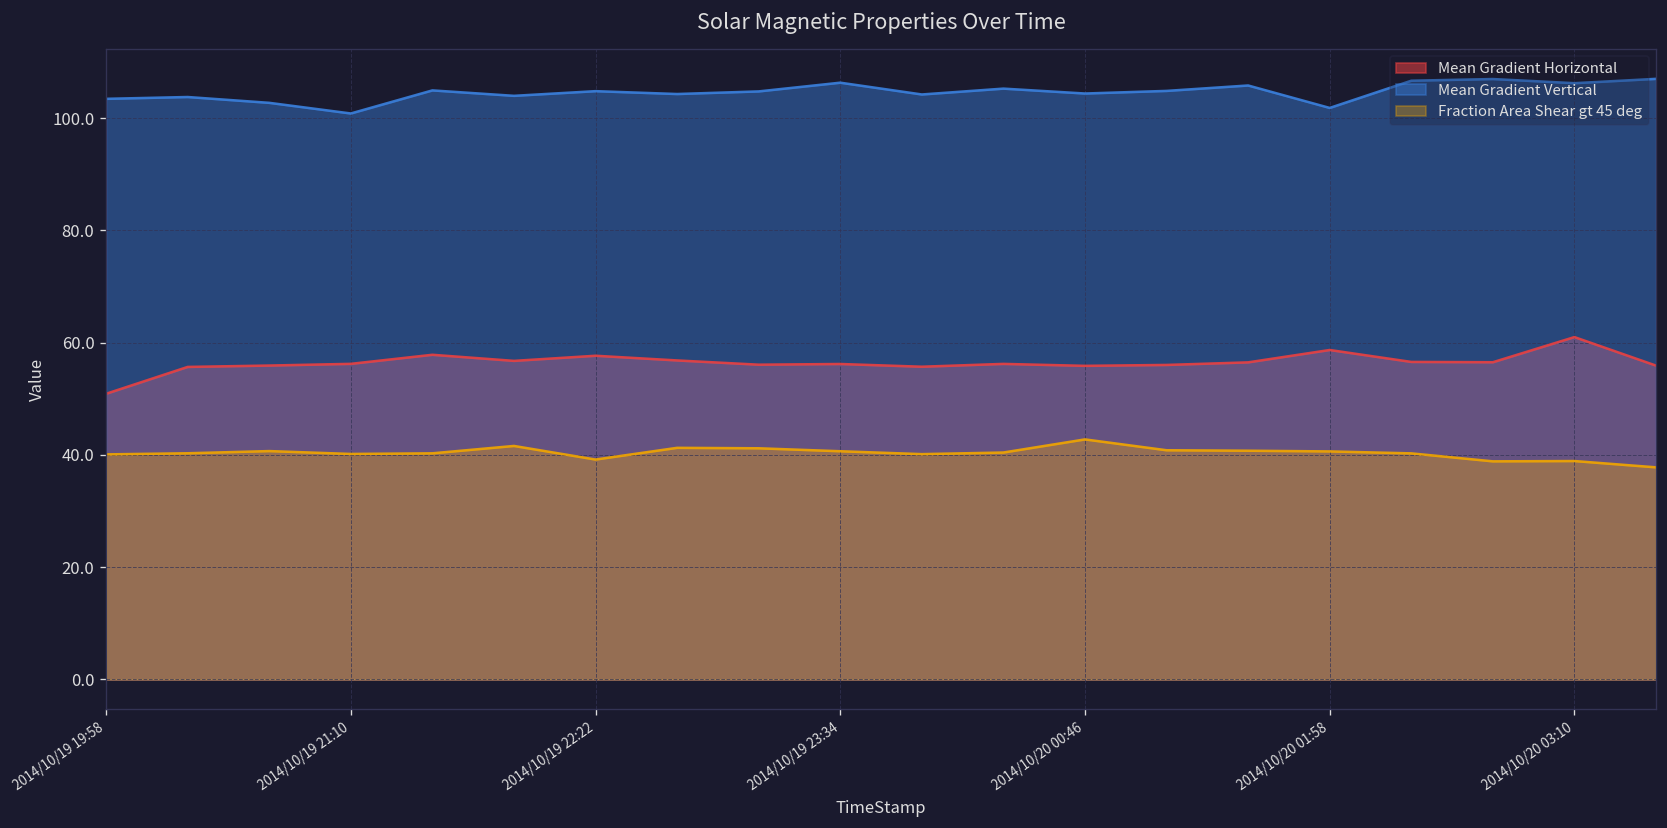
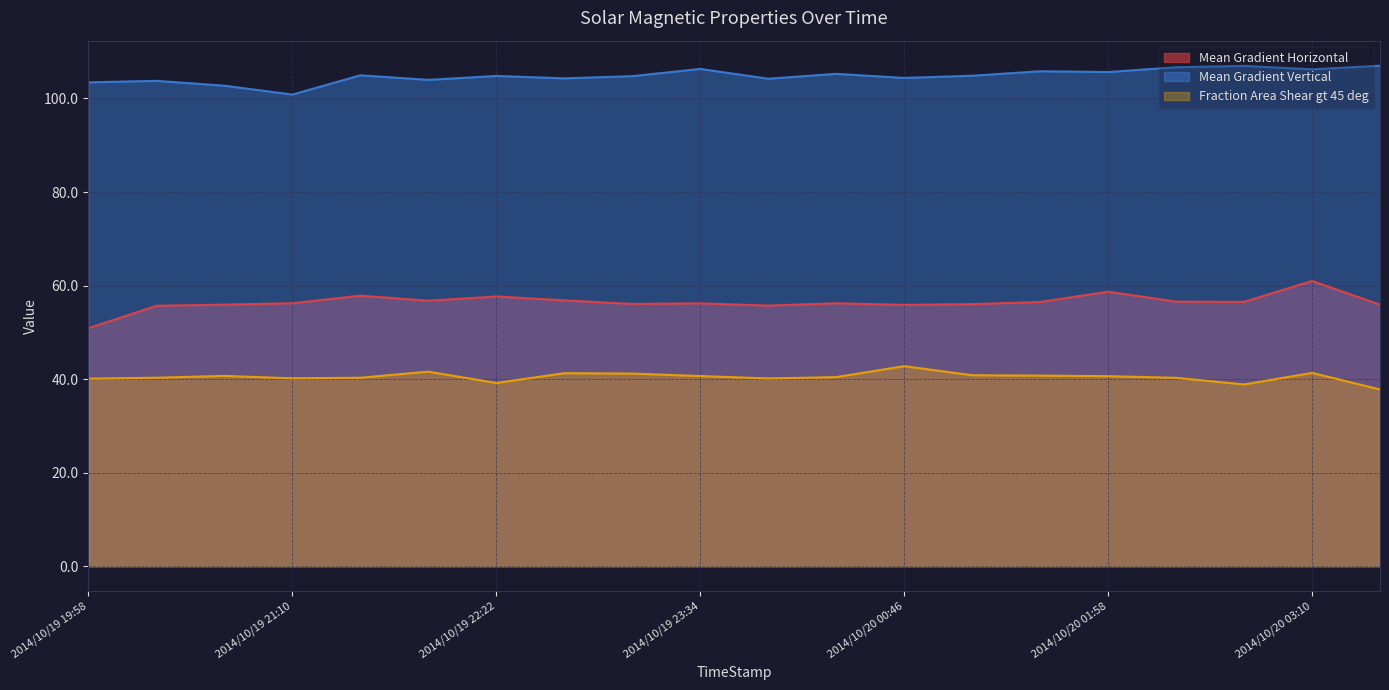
Mean Gradient Vertical, 2014/10/20 01:58: 102 -> 106
Fraction Area Shear gt 45 deg, 2014/10/20 03:10: 39 -> 41
